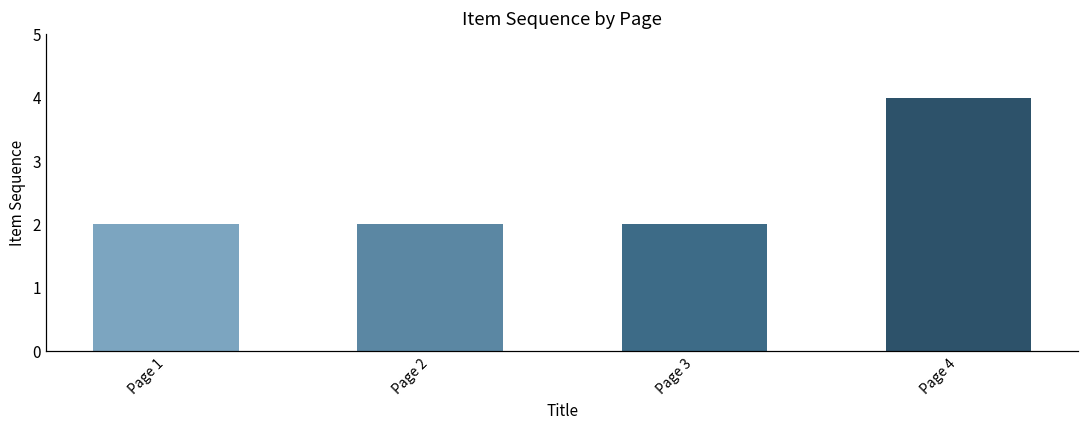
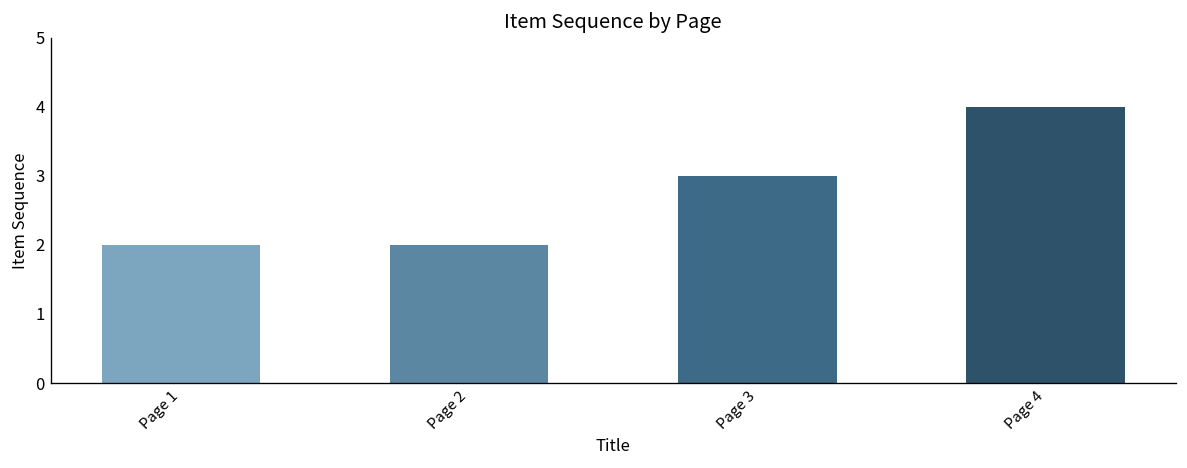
Page 3: 2 -> 3
